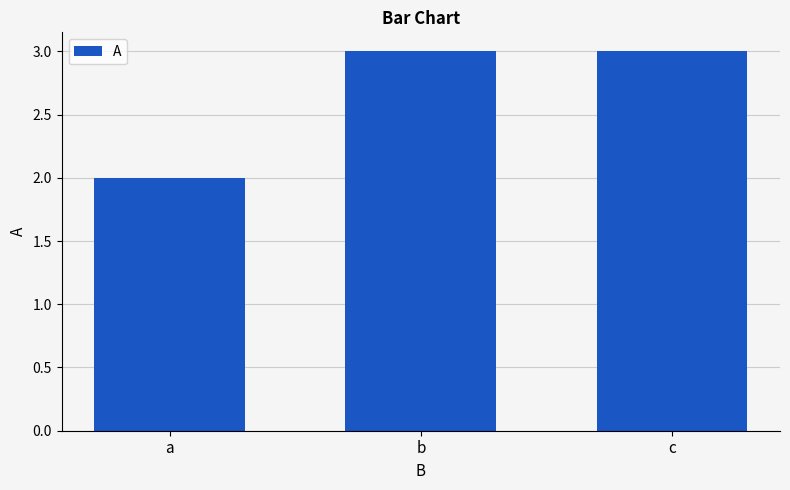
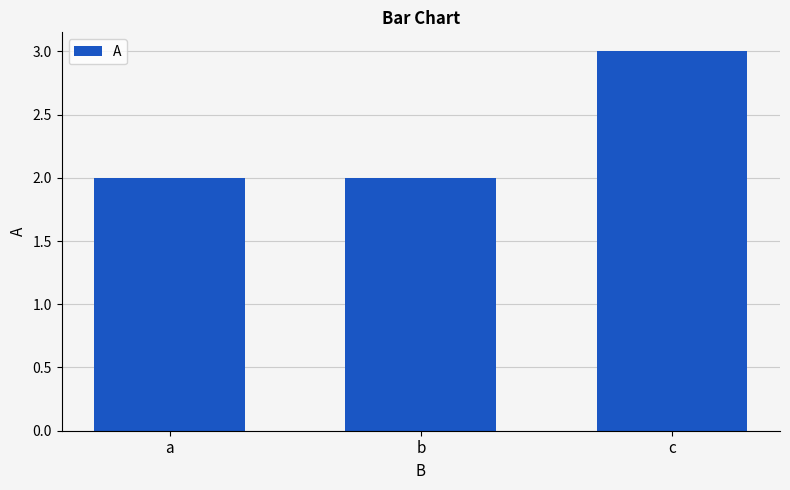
b: 3 -> 2
